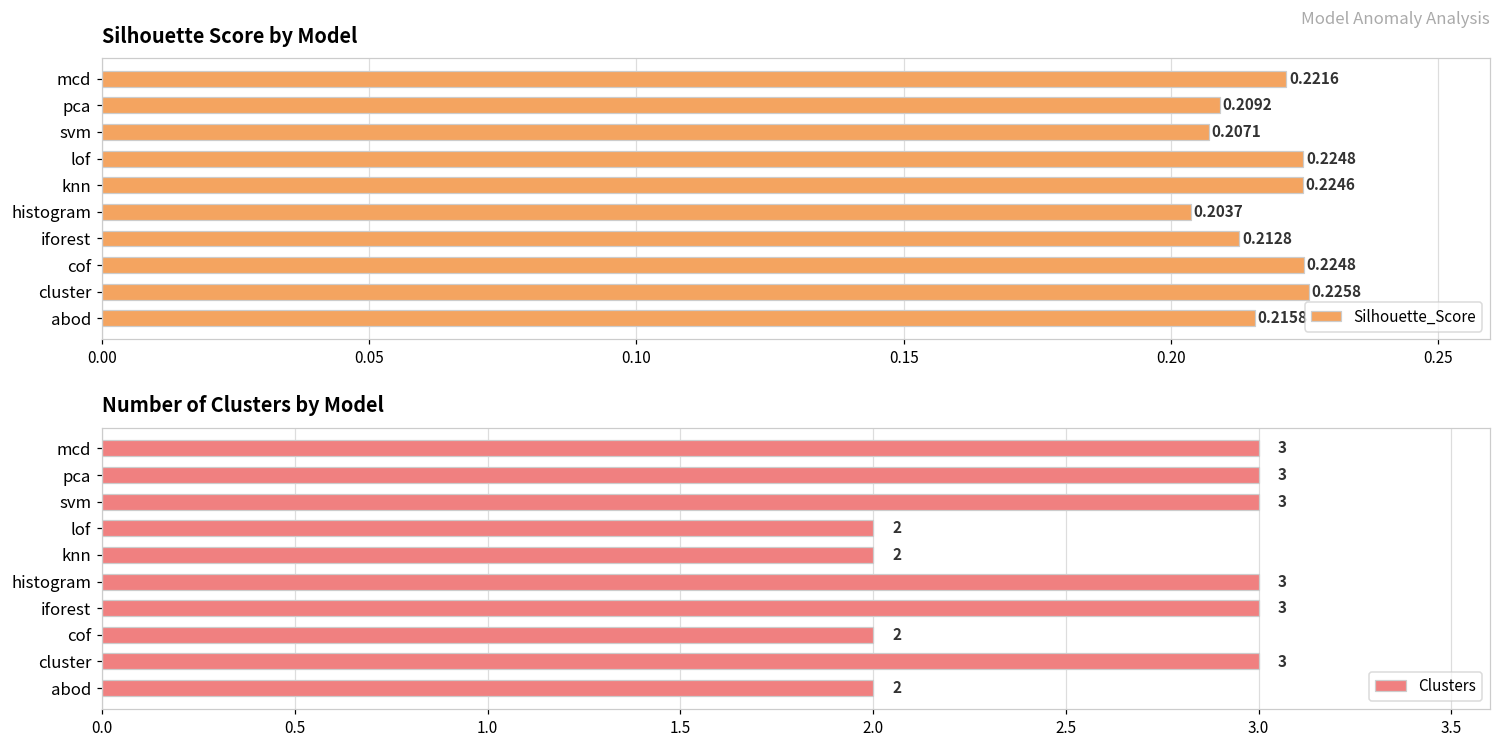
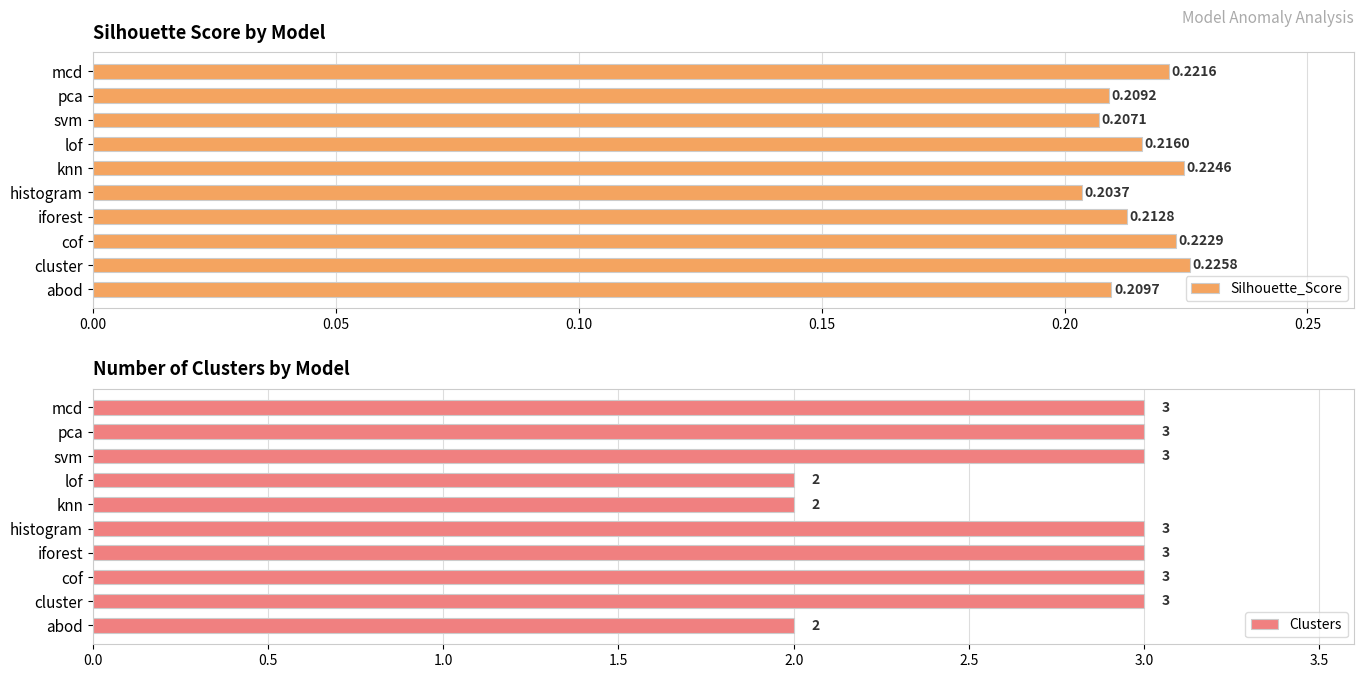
Silhouette Score by Model, lof: 0.2248 -> 0.2160
Silhouette Score by Model, cof: 0.2248 -> 0.2229
Silhouette Score by Model, abod: 0.2158 -> 0.2097
Number of Clusters by Model, cof: 2 -> 3
